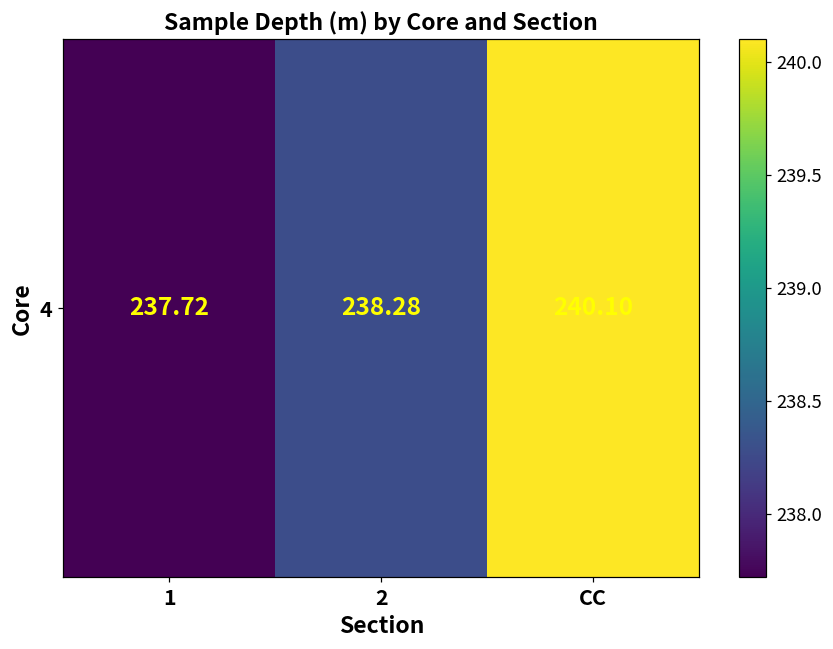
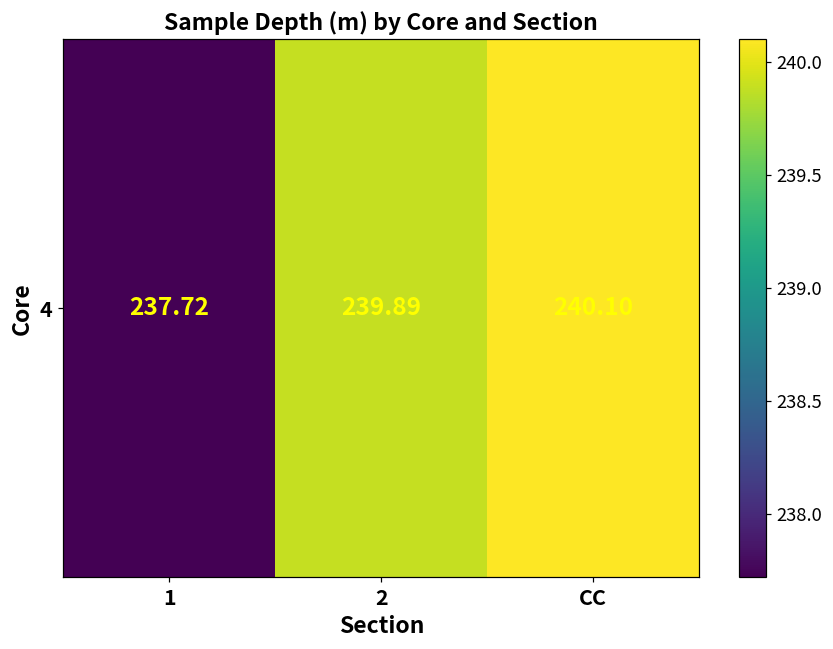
4, 2: 238.28 -> 239.89
